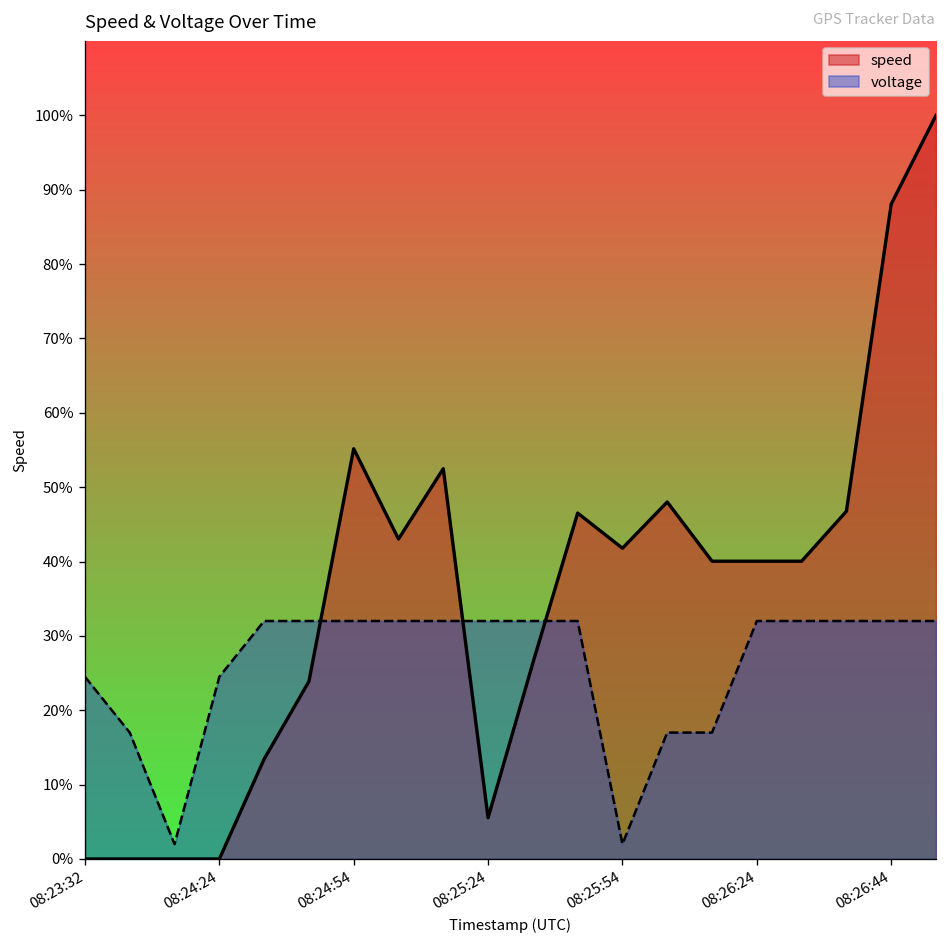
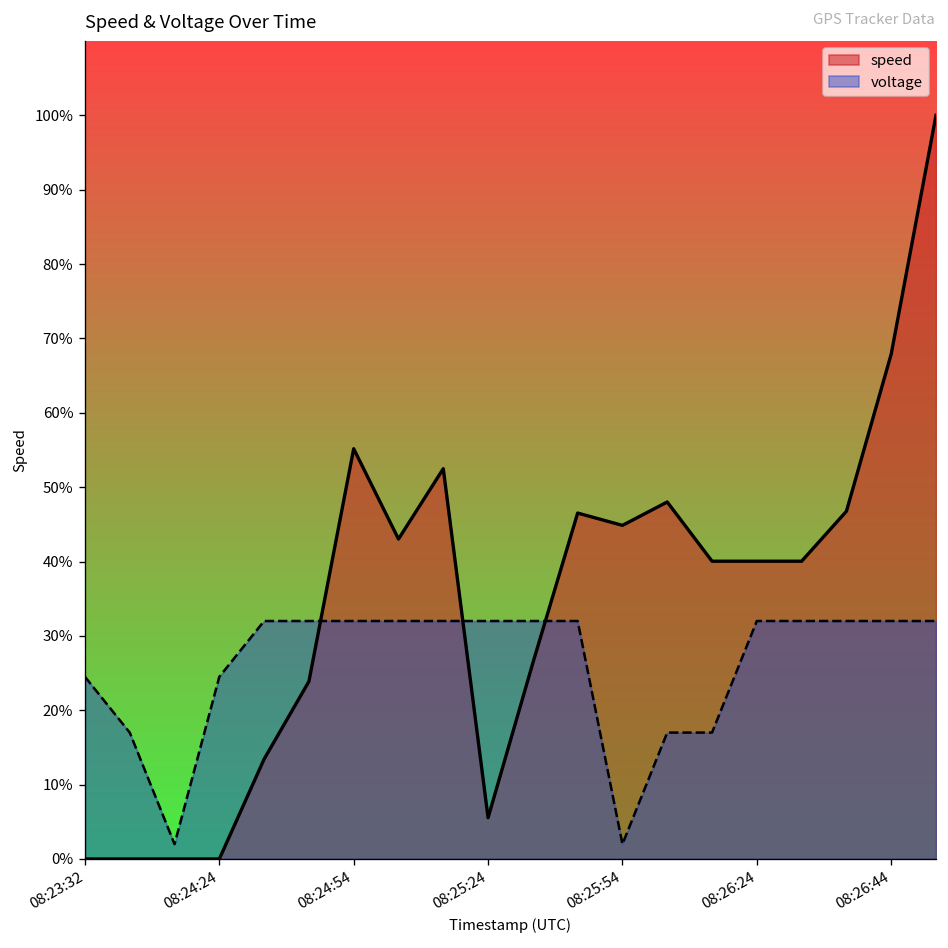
speed, 08:25:54: 42% -> 45%
speed, 08:26:44: 88% -> 68%
